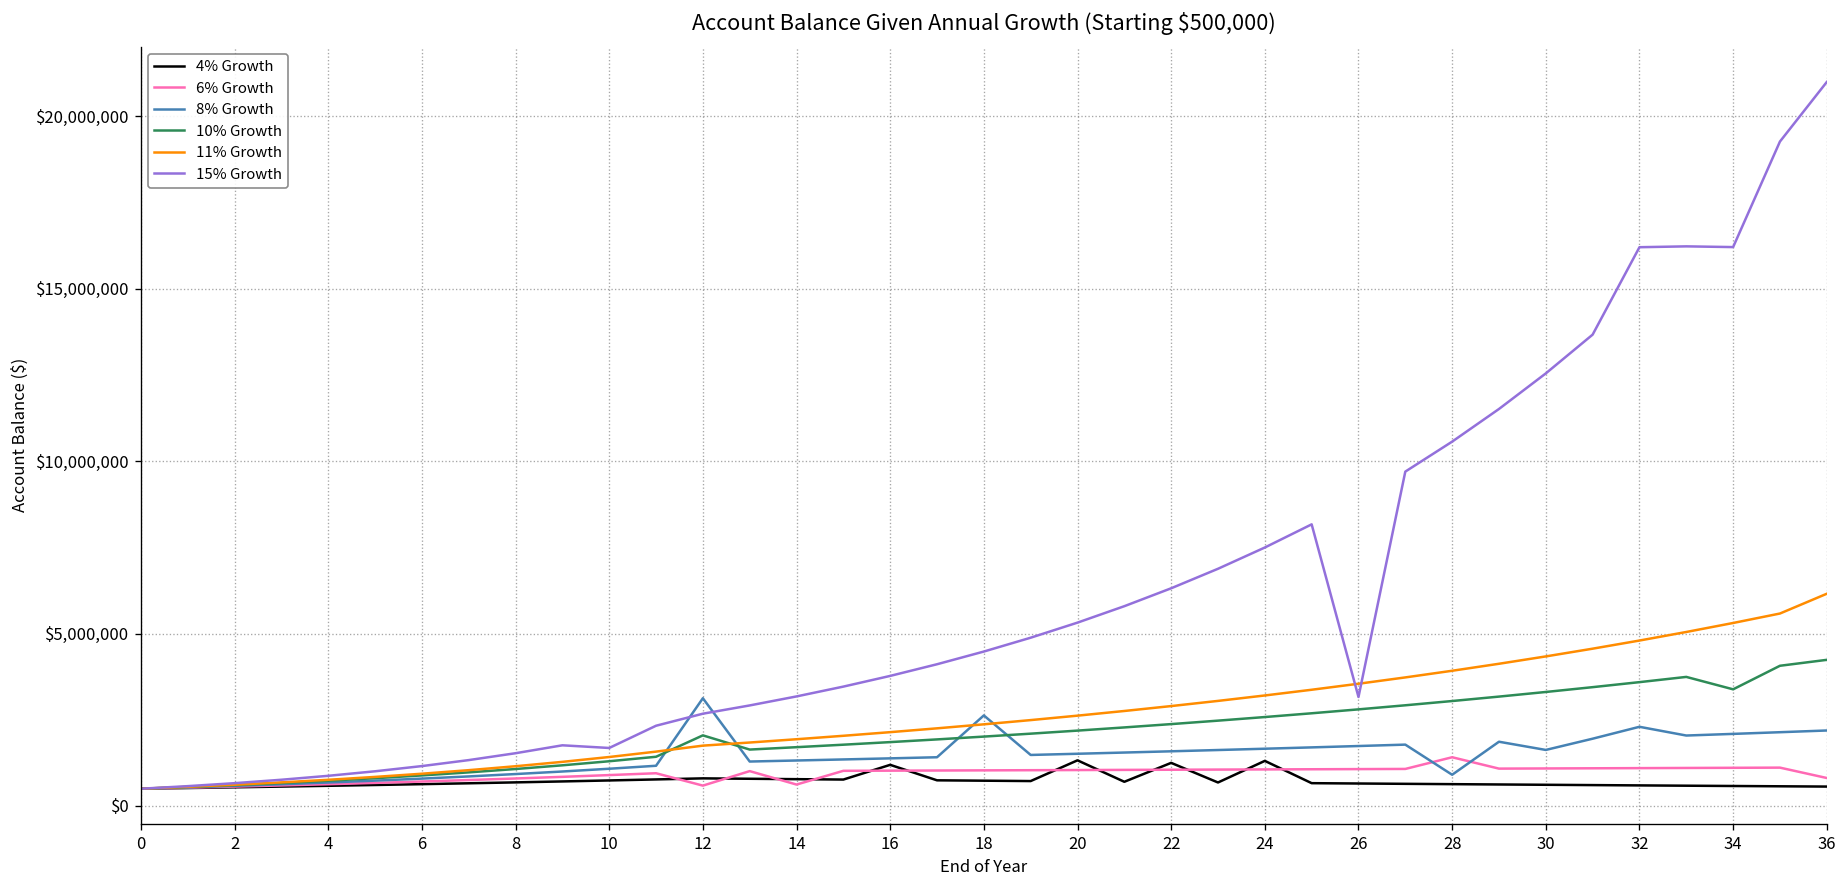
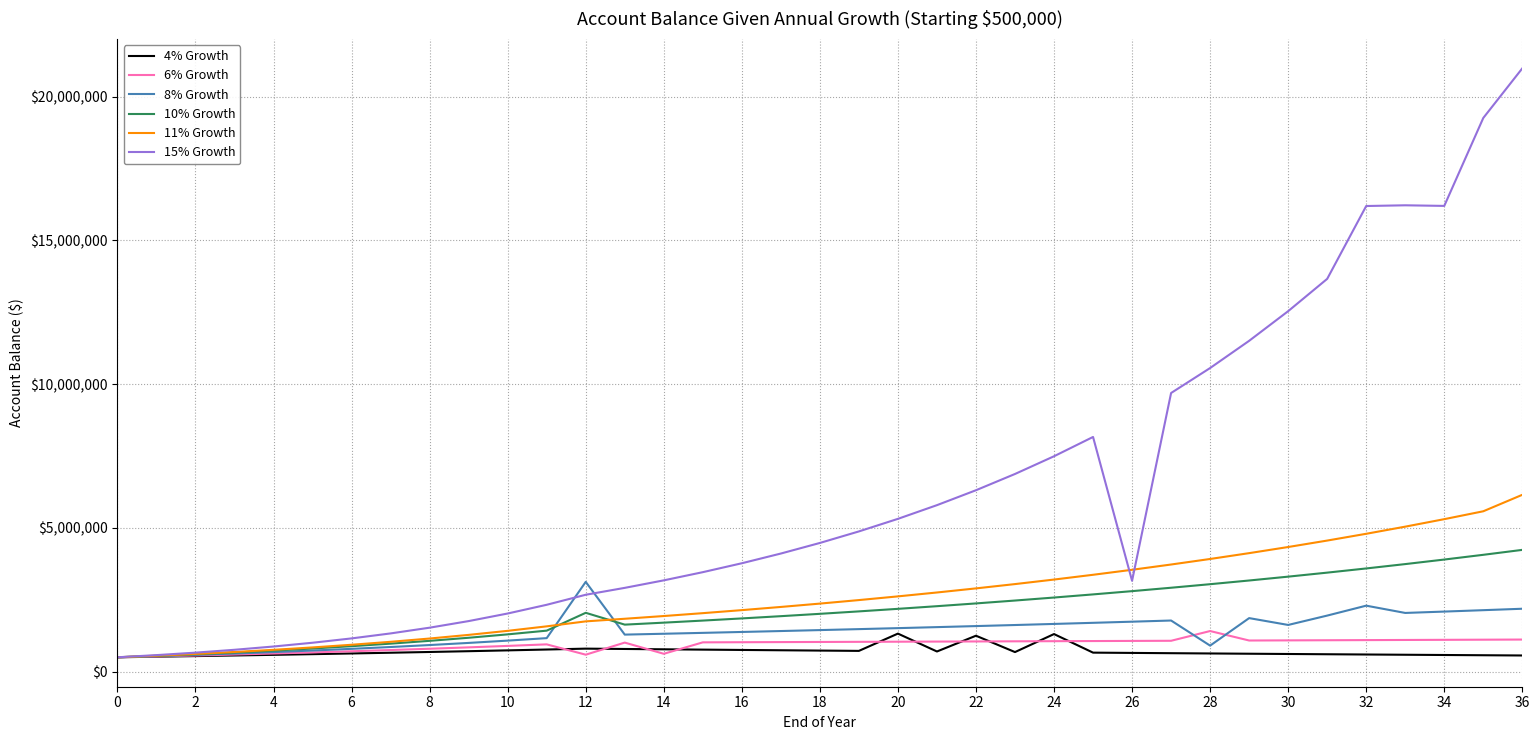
15% Growth, 10: $1,700,000 -> $2,000,000
4% Growth, 16: $1,200,000 -> $800,000
8% Growth, 18: $2,600,000 -> $1,400,000
10% Growth, 34: $3,400,000 -> $3,900,000
6% Growth, 36: $800,000 -> $1,100,000
